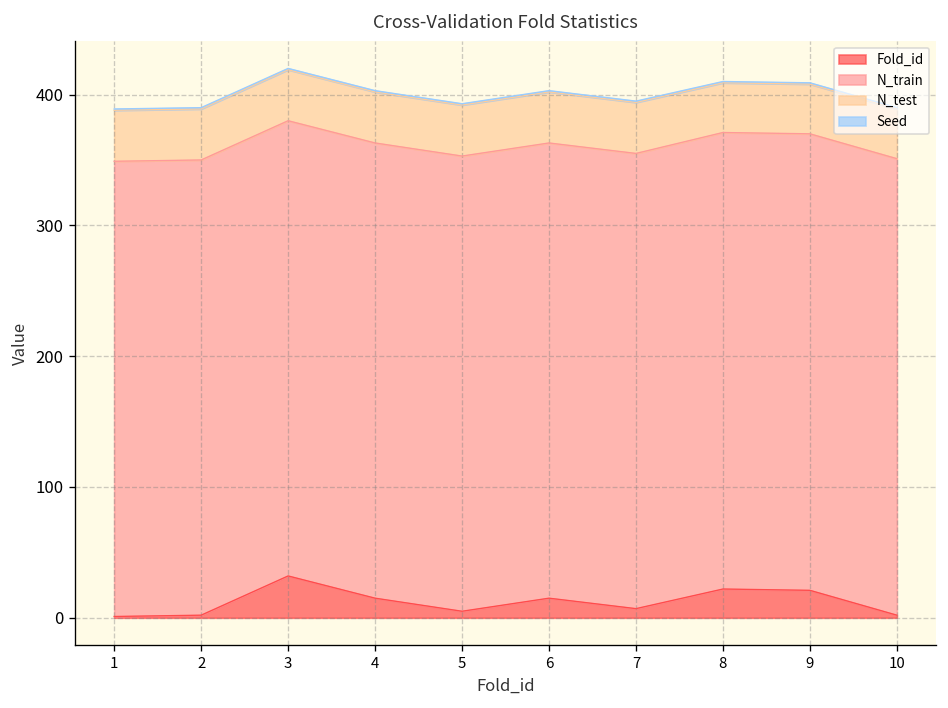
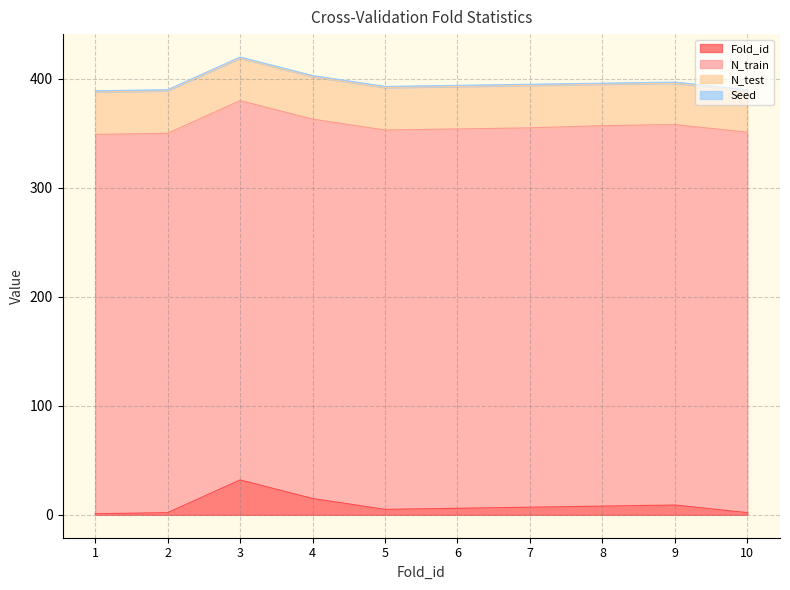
Fold_id, 6: 15 -> 6
Fold_id, 8: 22 -> 8
Fold_id, 9: 21 -> 9
